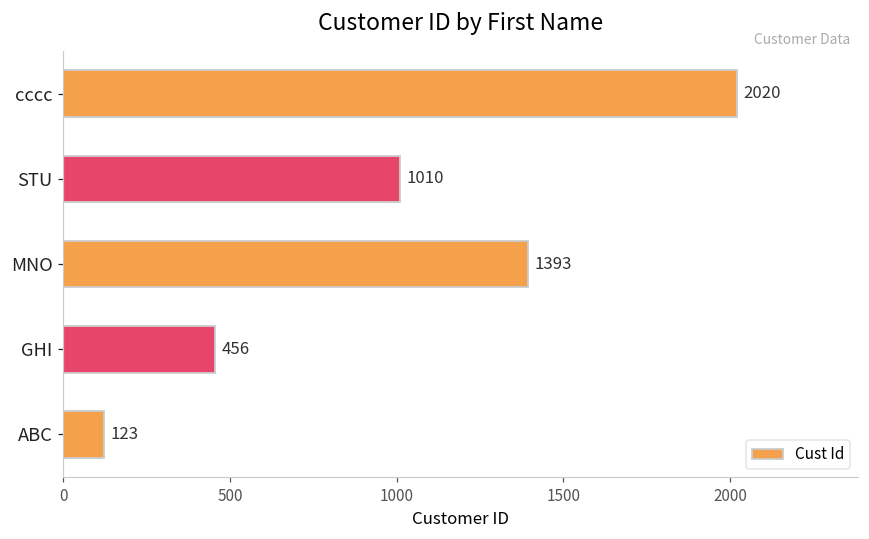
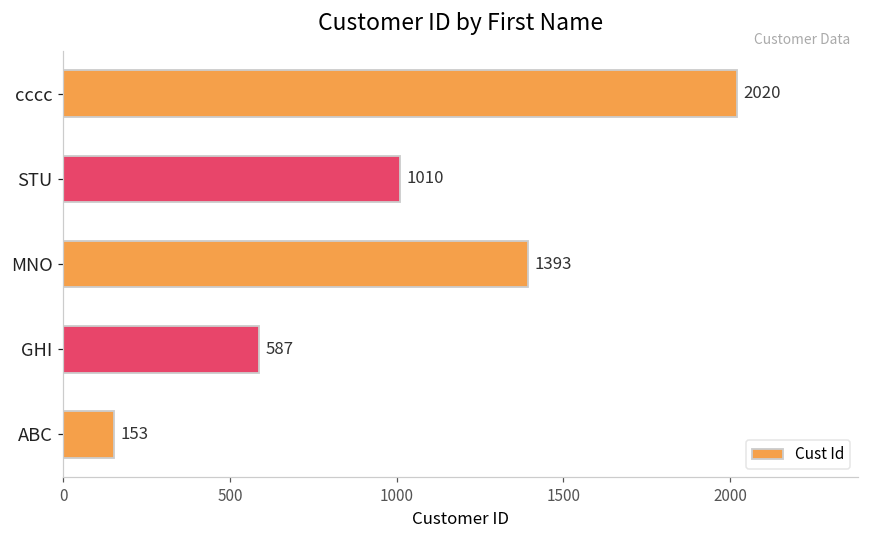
GHI: 456 -> 587
ABC: 123 -> 153
